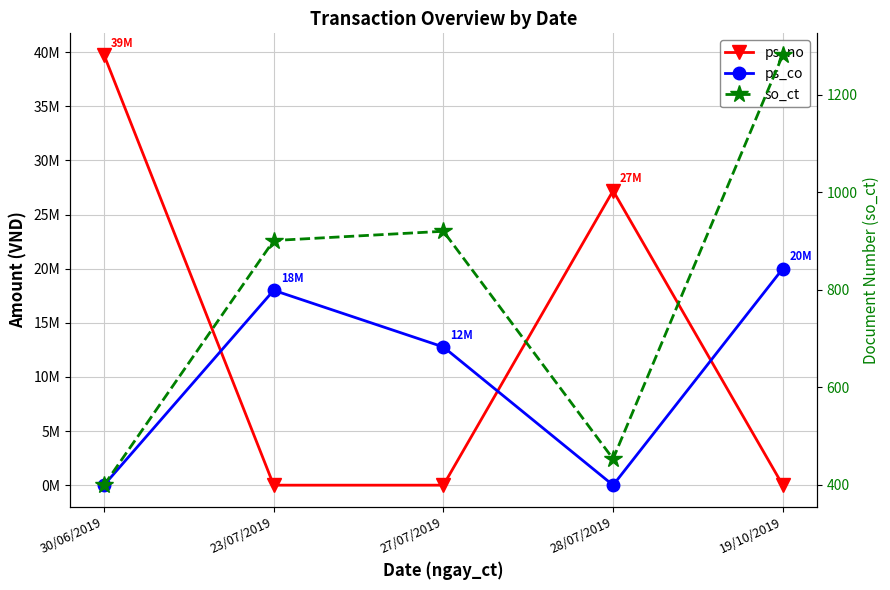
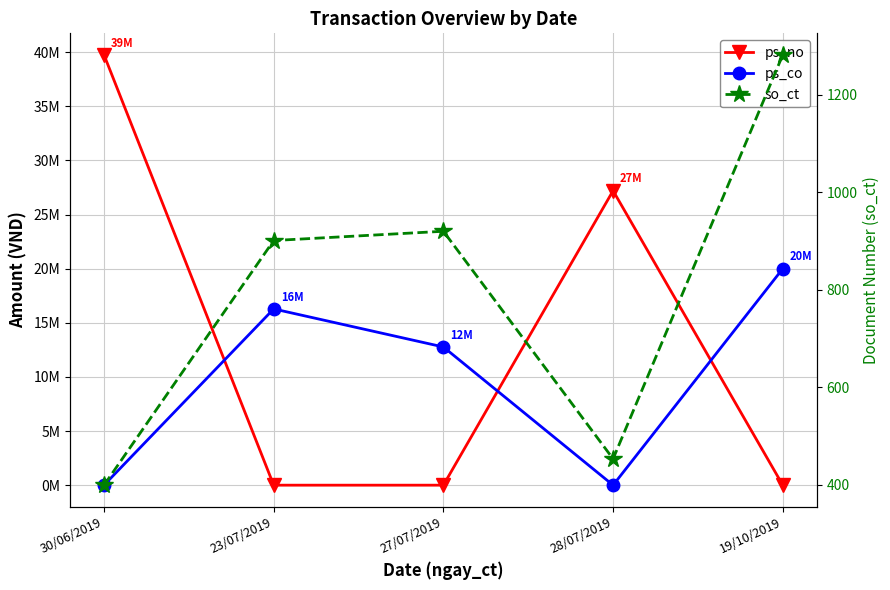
ps_co, 23/07/2019: 18M -> 16M
